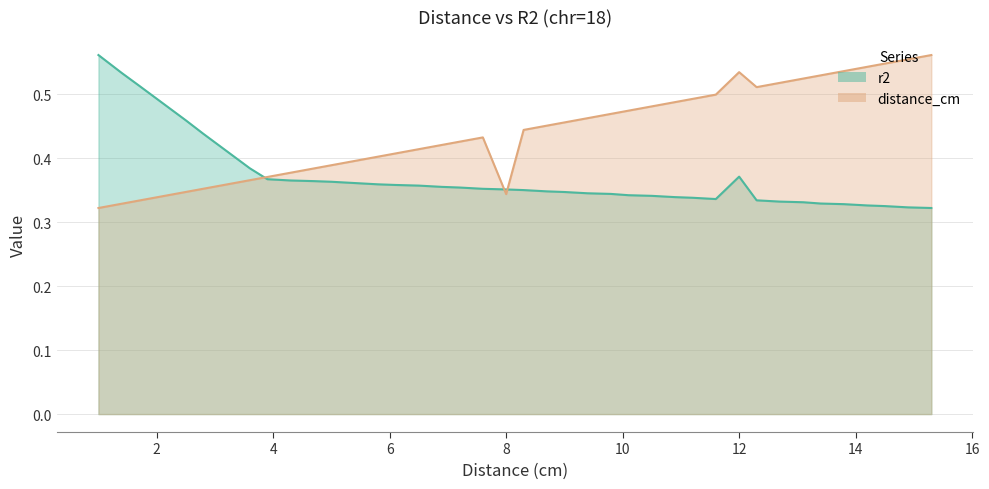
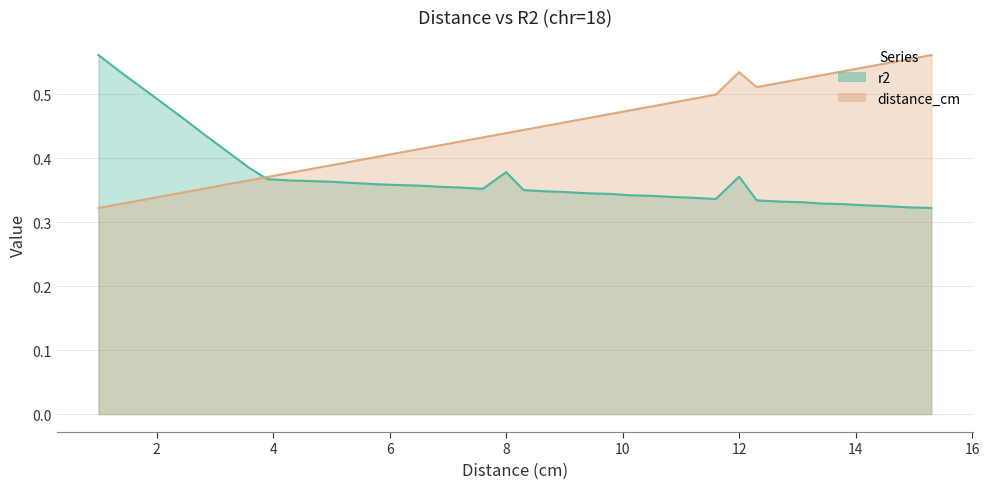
r2, 8: 0.35 -> 0.38
distance_cm, 8: 0.34 -> 0.44
